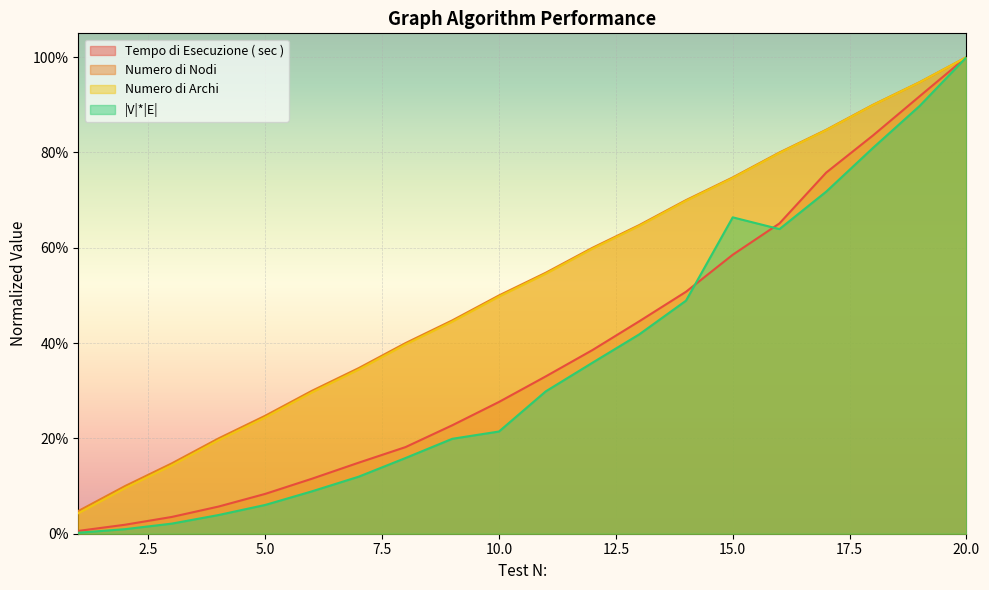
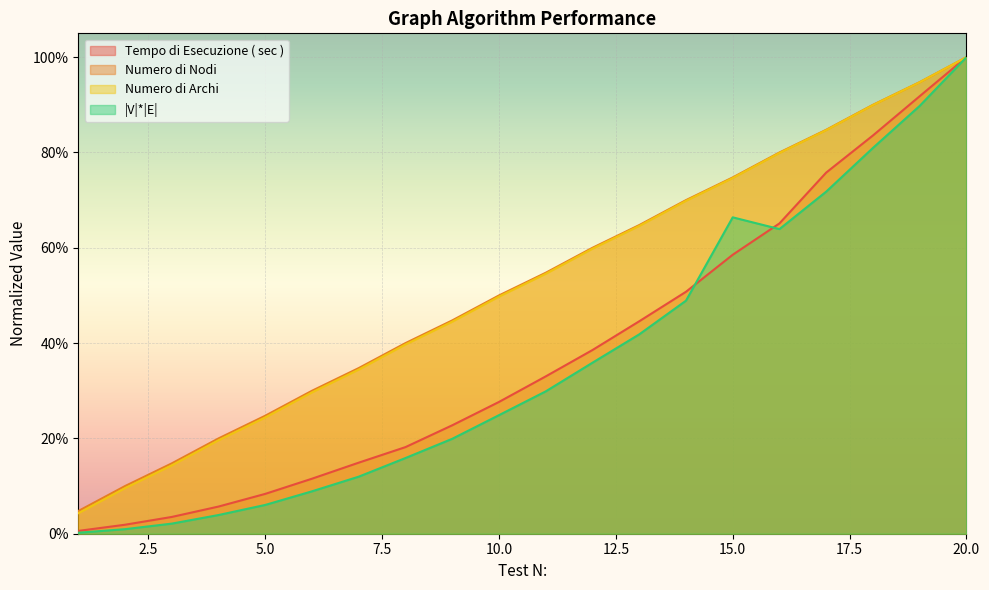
|V|*|E|, 10.0: 21% -> 25%
